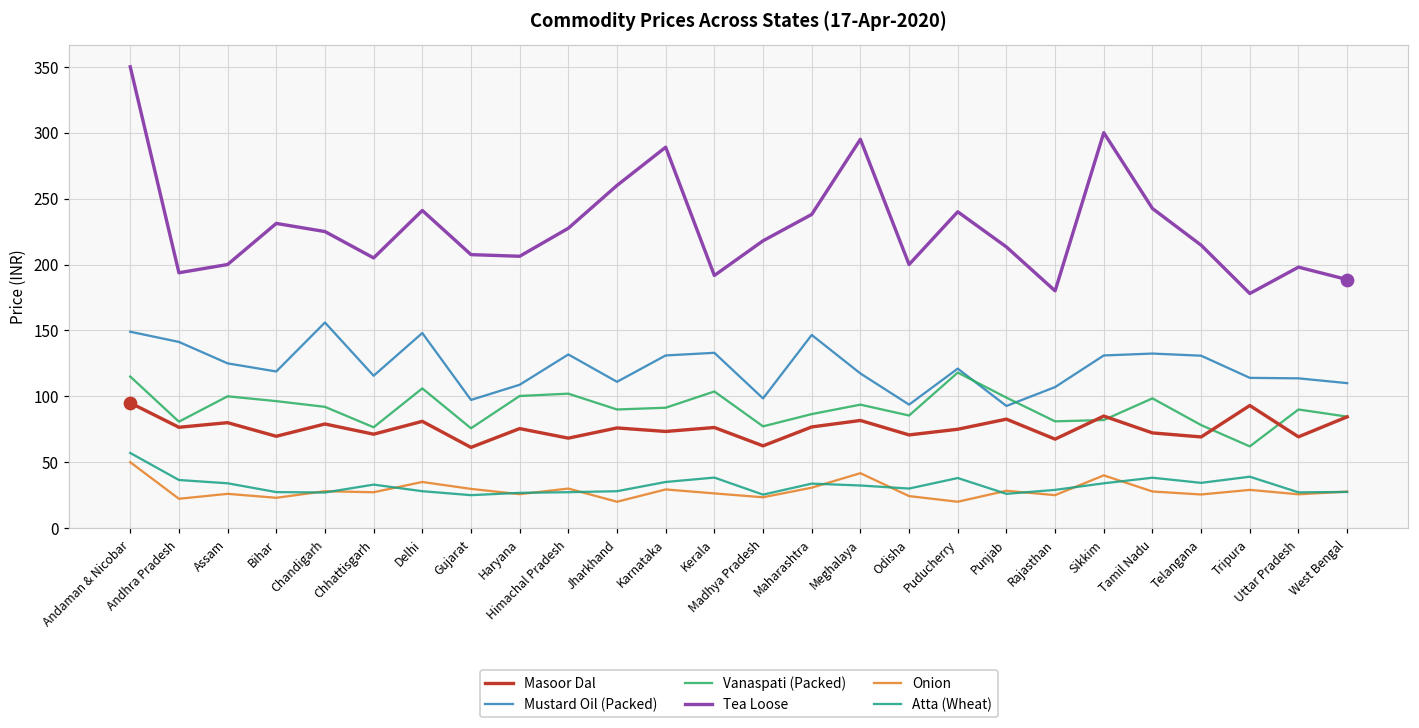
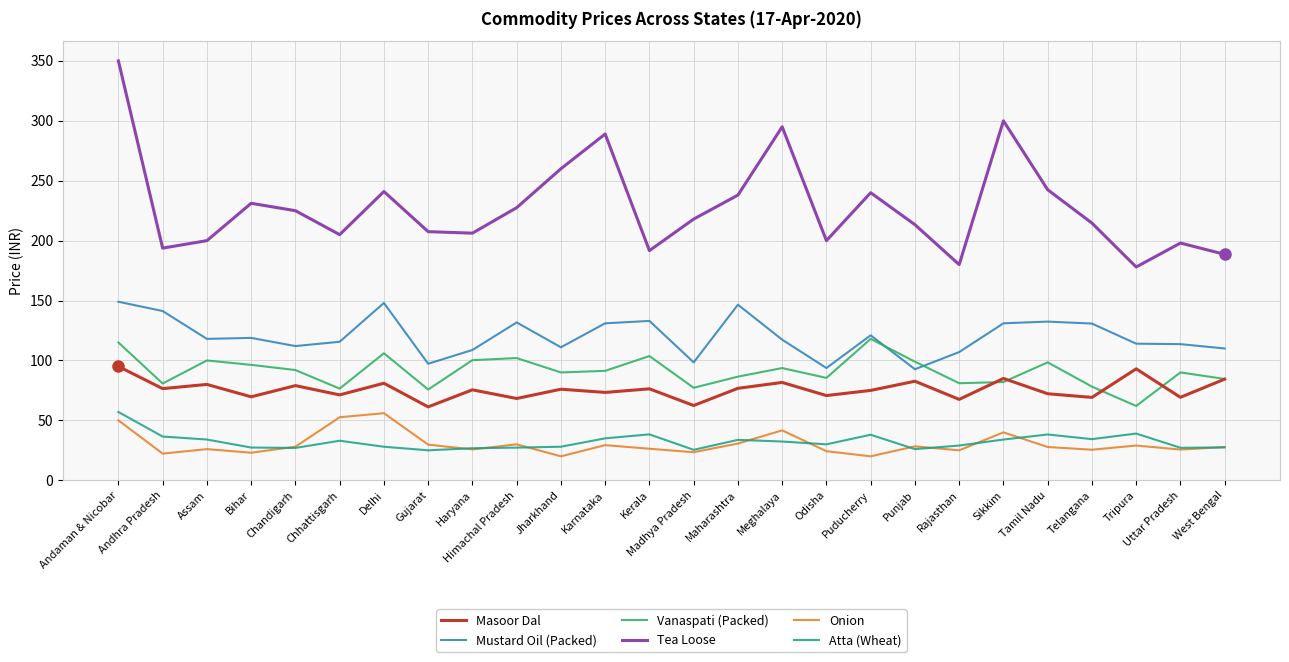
Mustard Oil (Packed), Assam: 125 -> 118
Mustard Oil (Packed), Chandigarh: 156 -> 112
Onion, Chhattisgarh: 27 -> 53
Onion, Delhi: 35 -> 56
